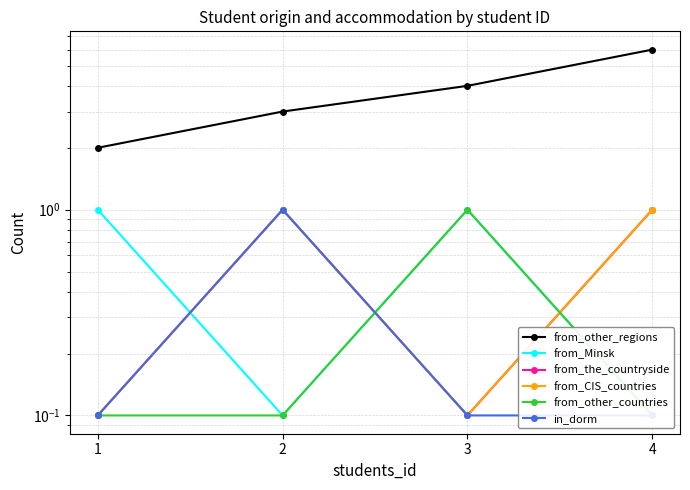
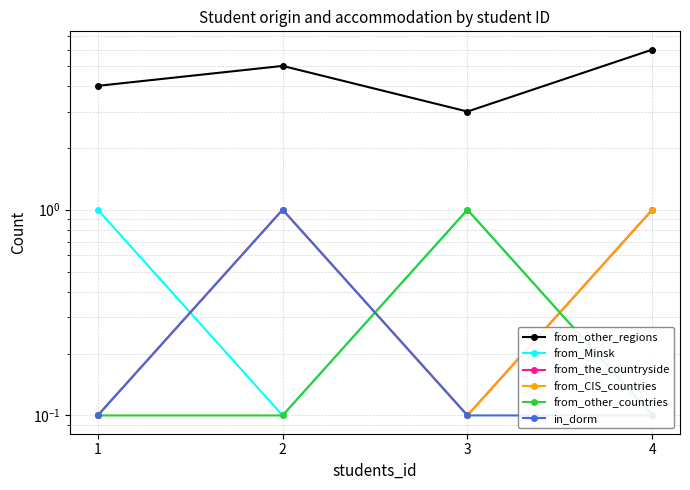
from_other_regions, 1: 2 -> 4
from_other_regions, 2: 3 -> 5
from_other_regions, 3: 4 -> 3
